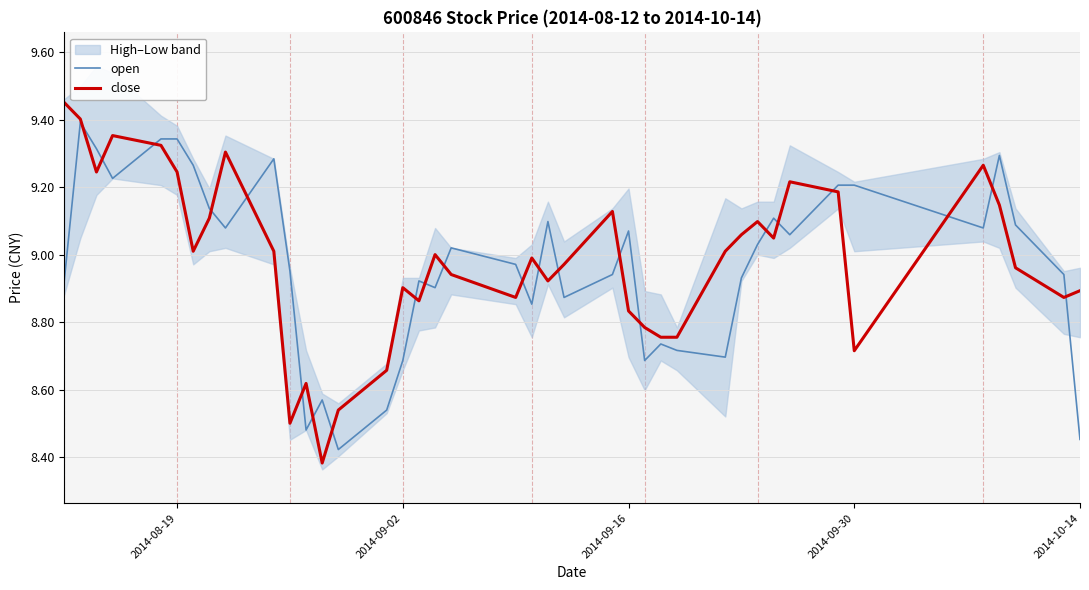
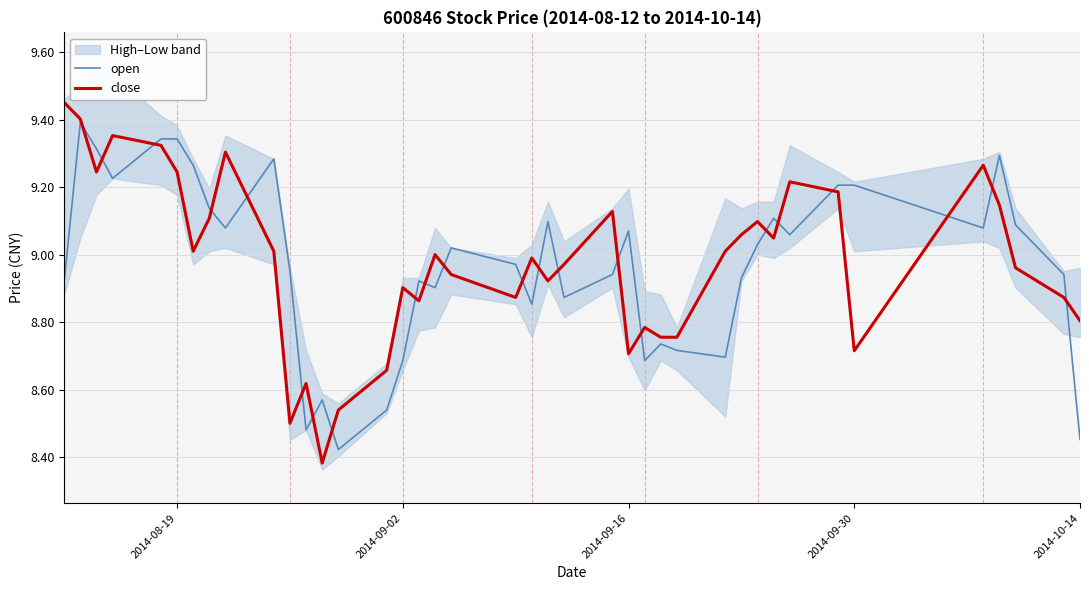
close, 2014-09-16: 8.83 -> 8.71
close, 2014-10-14: 8.89 -> 8.80
